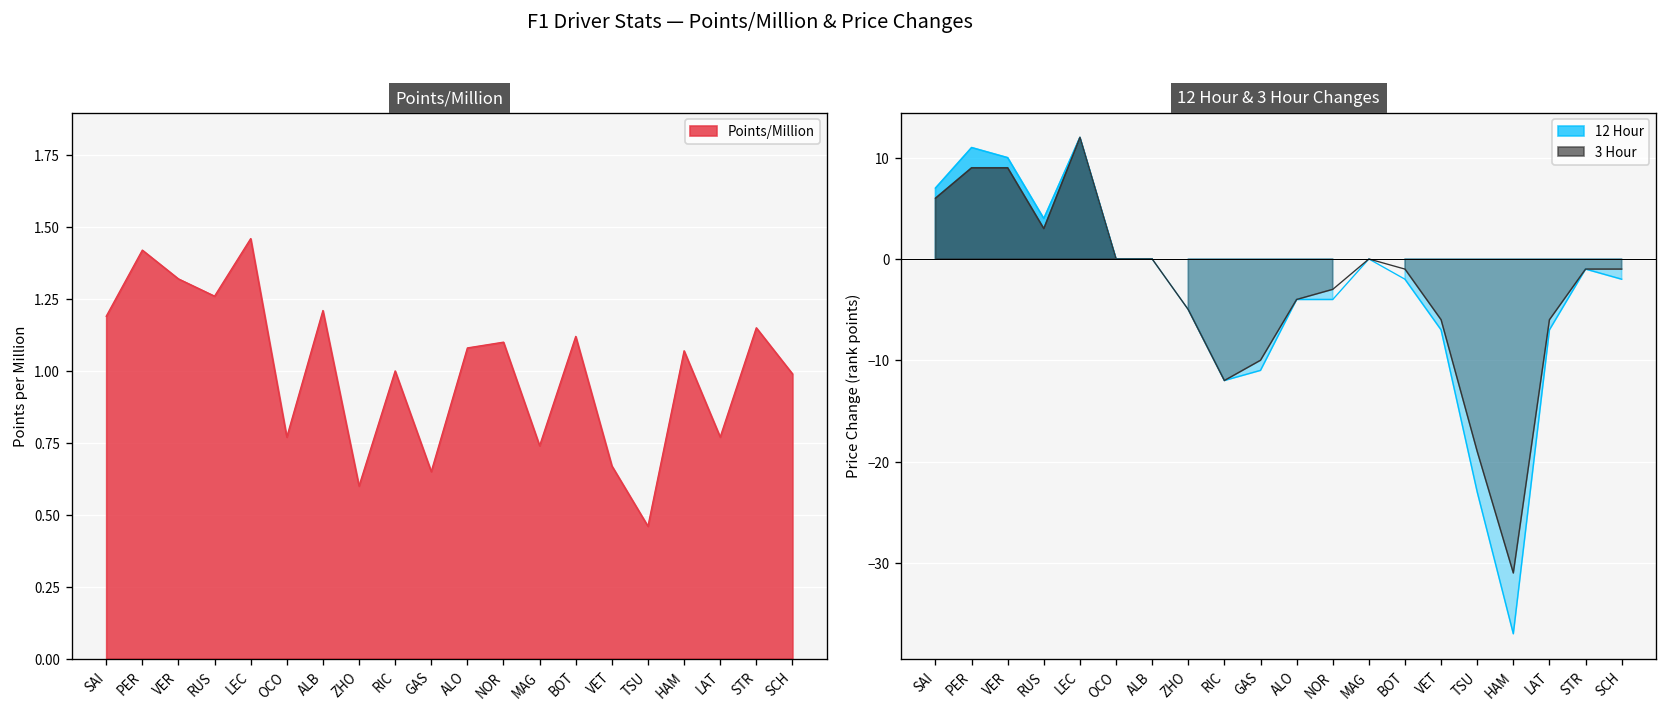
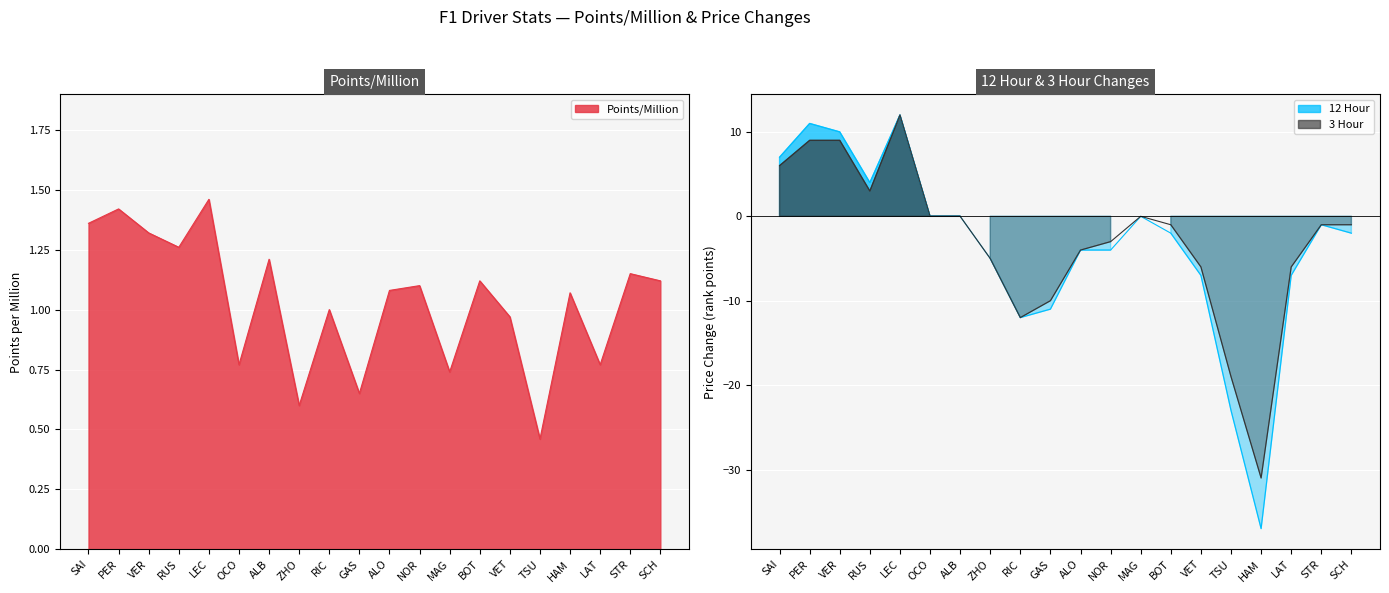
Points/Million, SAI: 1.19 -> 1.36
Points/Million, VET: 0.67 -> 0.97
Points/Million, SCH: 0.99 -> 1.12
